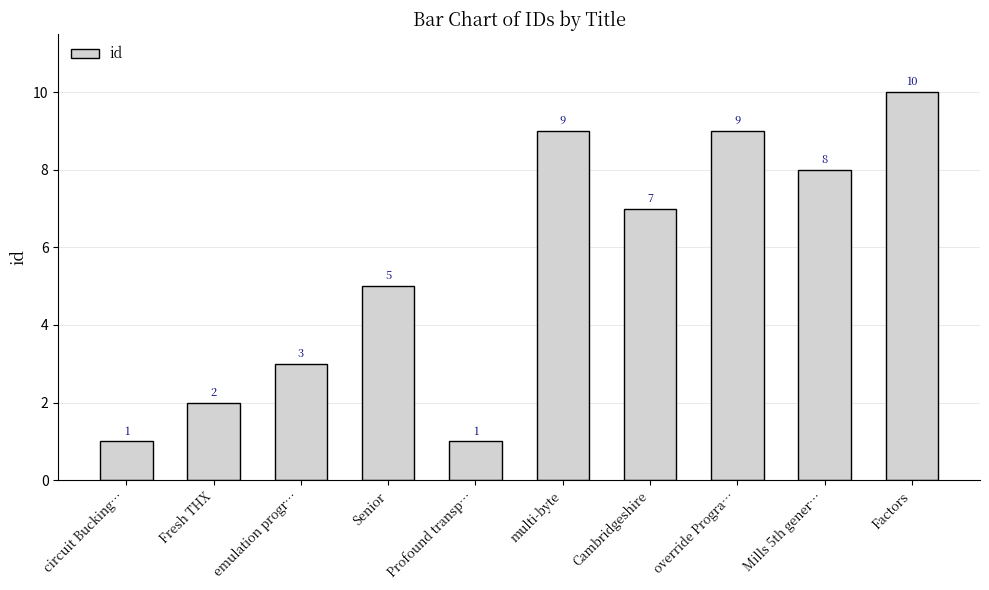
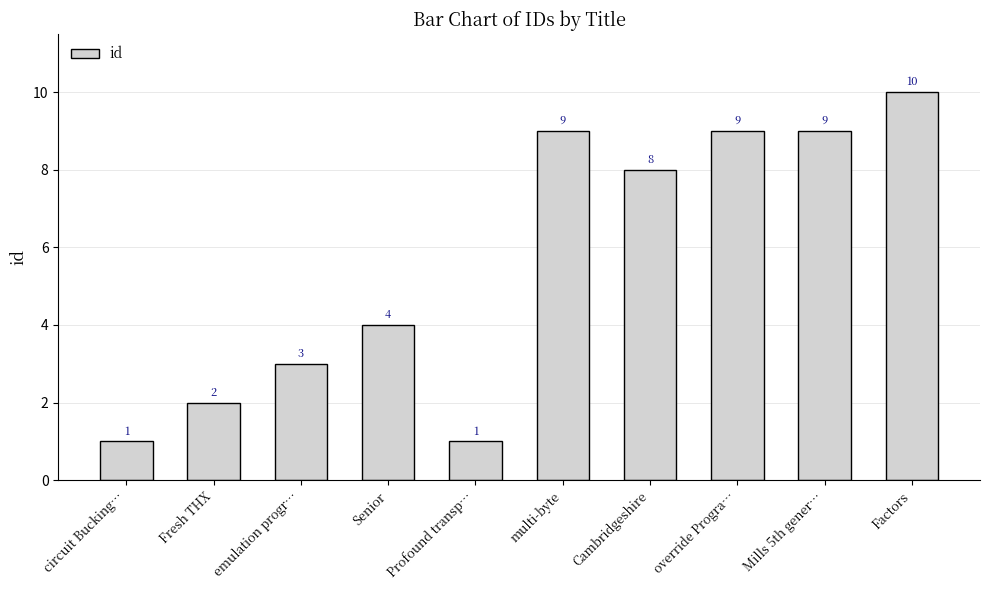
Senior: 5 -> 4
Cambridgeshire: 7 -> 8
Mills 5th gener…: 8 -> 9
